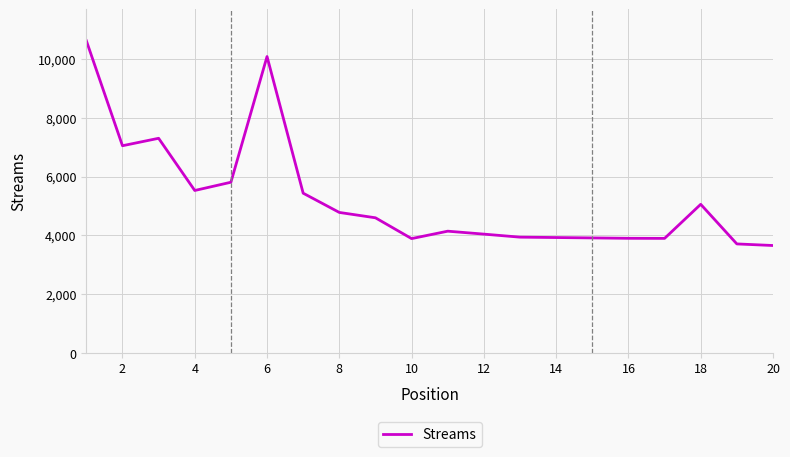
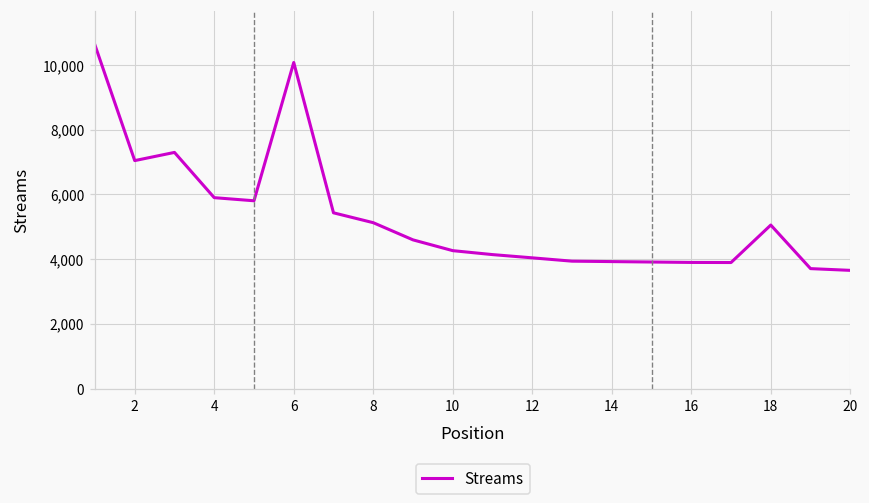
4: 5,500 -> 5,900
8: 4,800 -> 5,100
10: 3,900 -> 4,300
